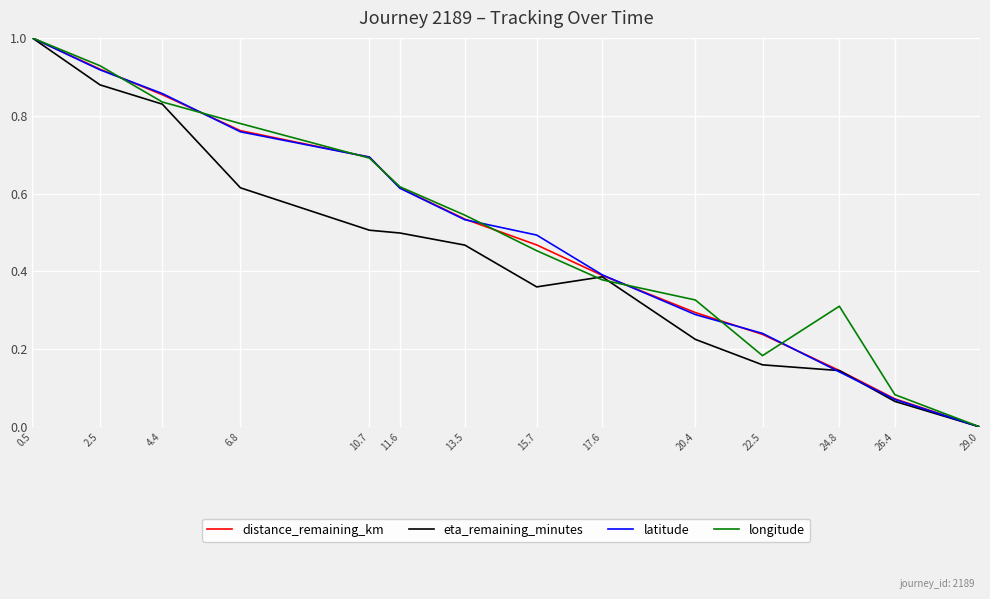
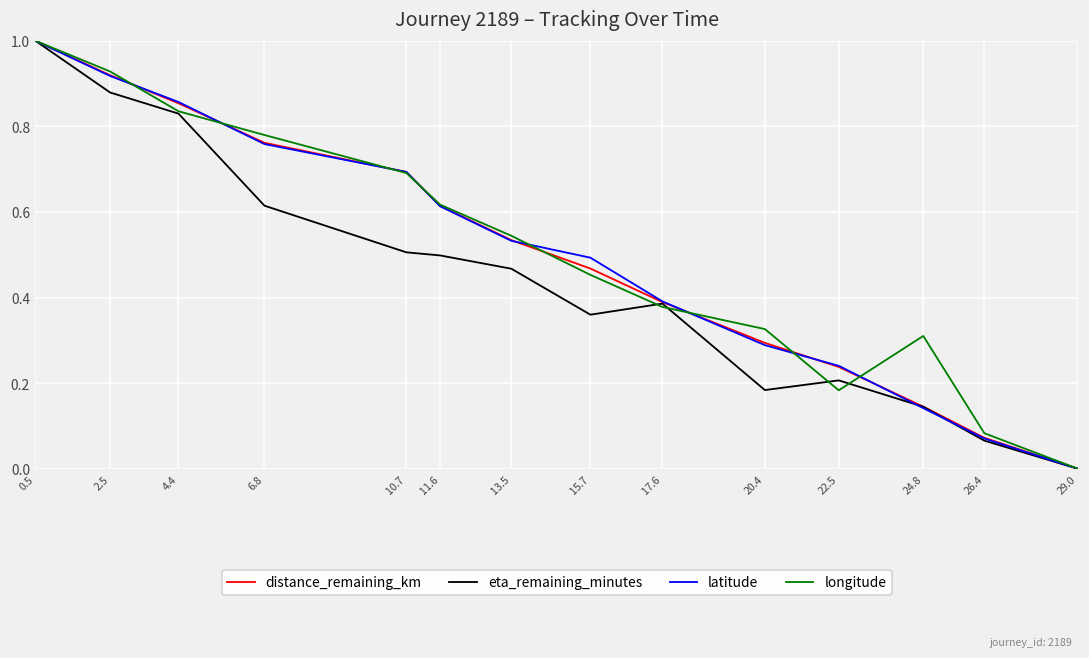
eta_remaining_minutes, 20.4: 0.23 -> 0.18
eta_remaining_minutes, 22.5: 0.16 -> 0.21
